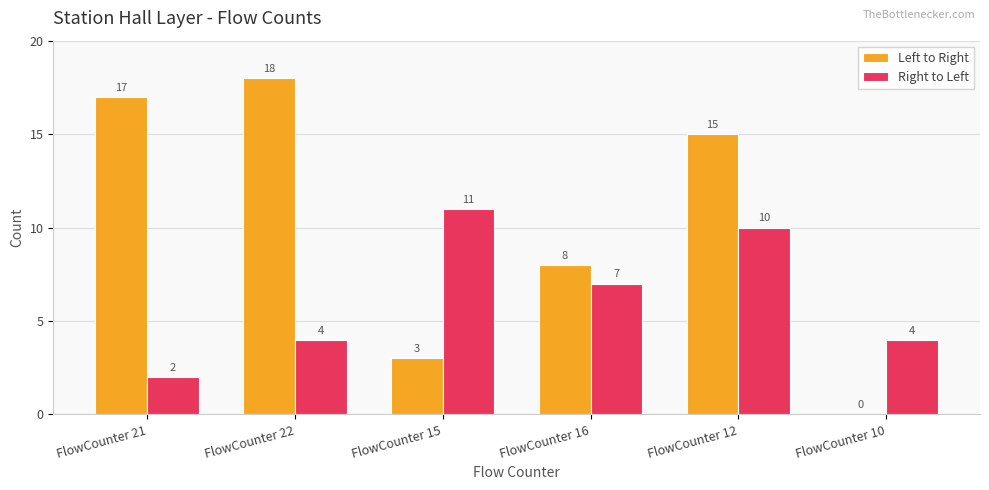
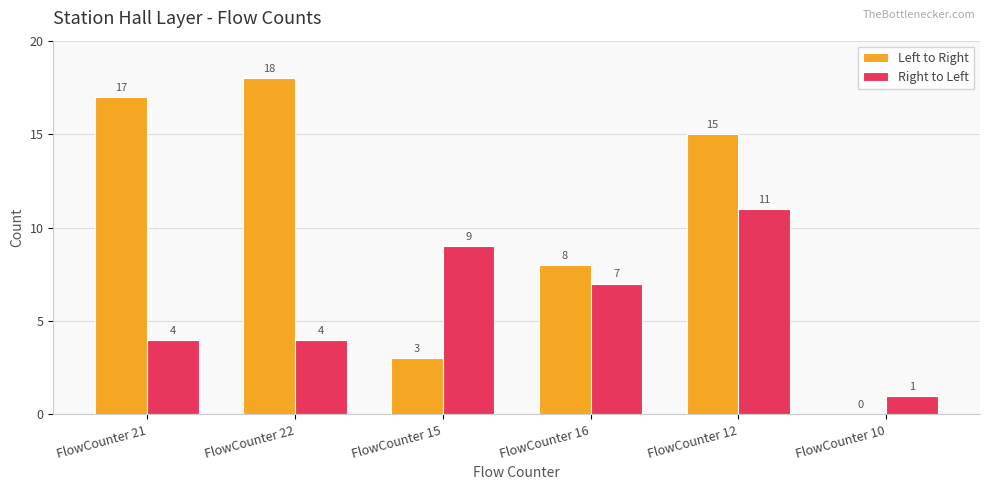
Right to Left, FlowCounter 21: 2 -> 4
Right to Left, FlowCounter 15: 11 -> 9
Right to Left, FlowCounter 12: 10 -> 11
Right to Left, FlowCounter 10: 4 -> 1
